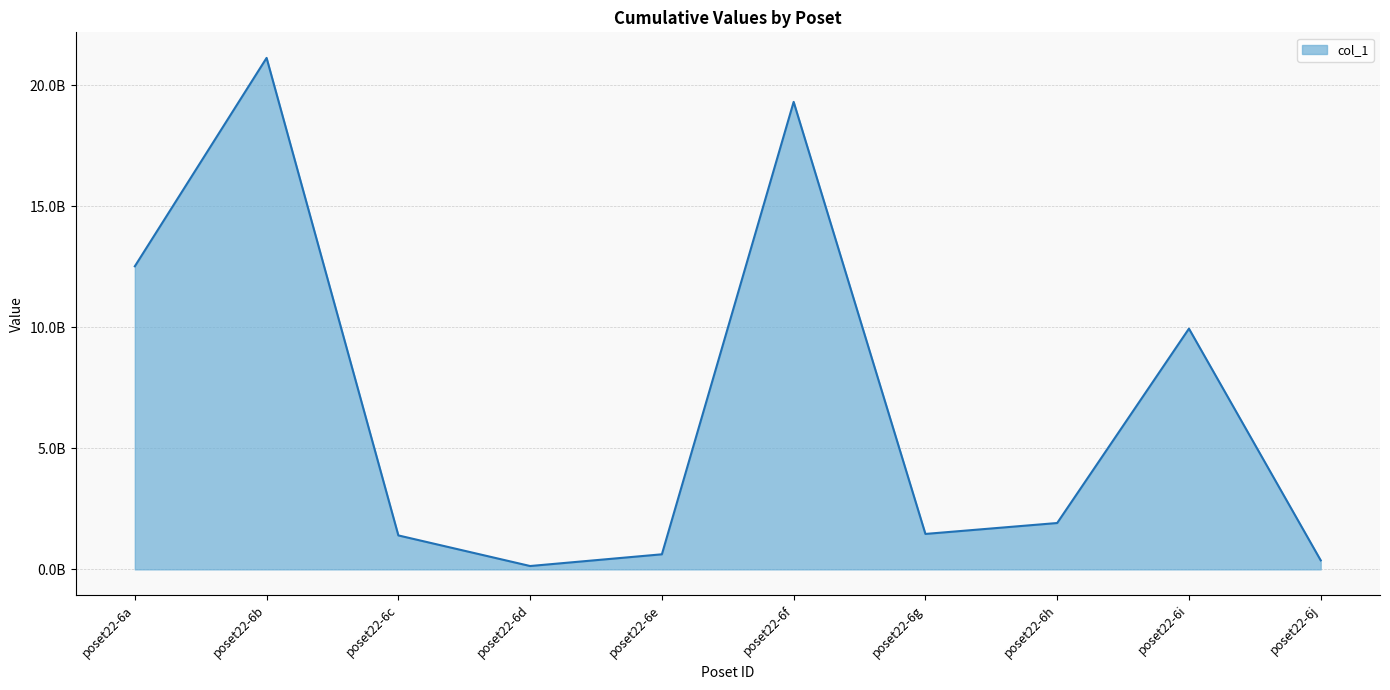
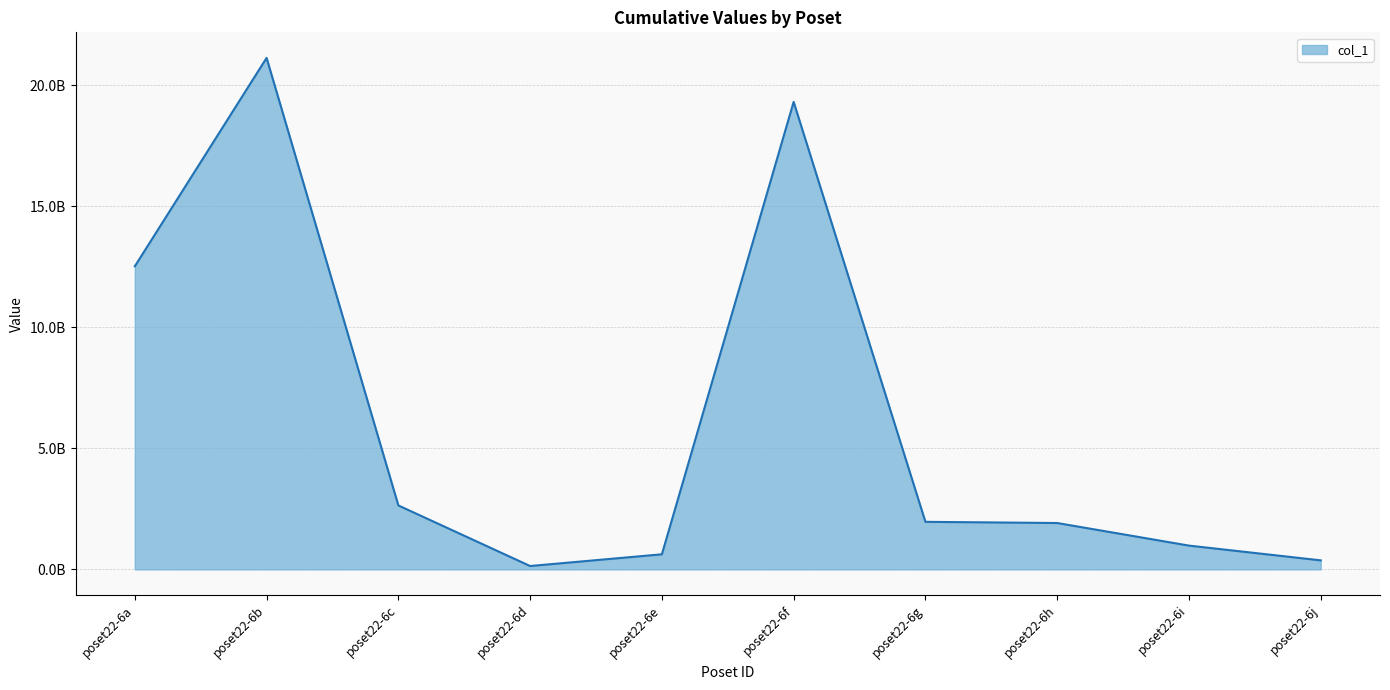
poset22-6c: 1400000000 -> 2600000000
poset22-6g: 1500000000 -> 2000000000
poset22-6i: 9900000000 -> 1000000000
